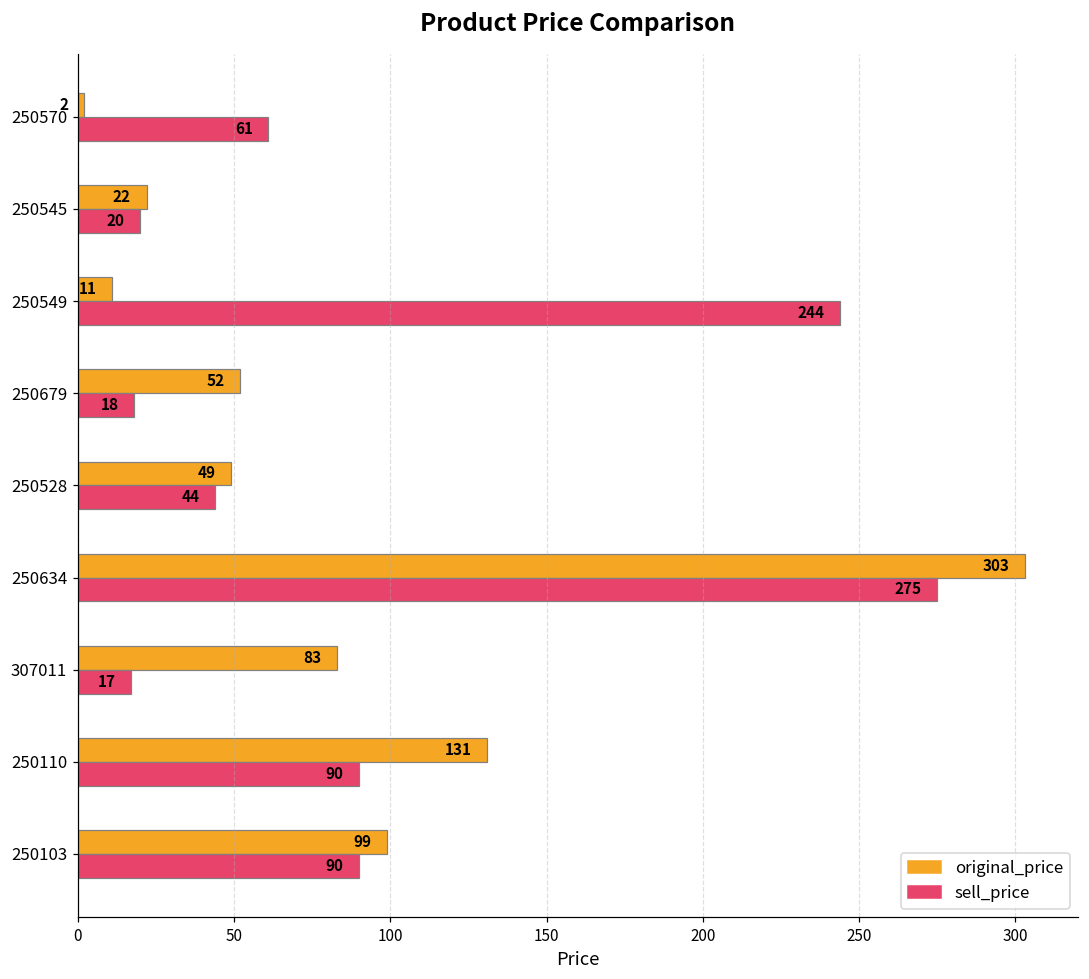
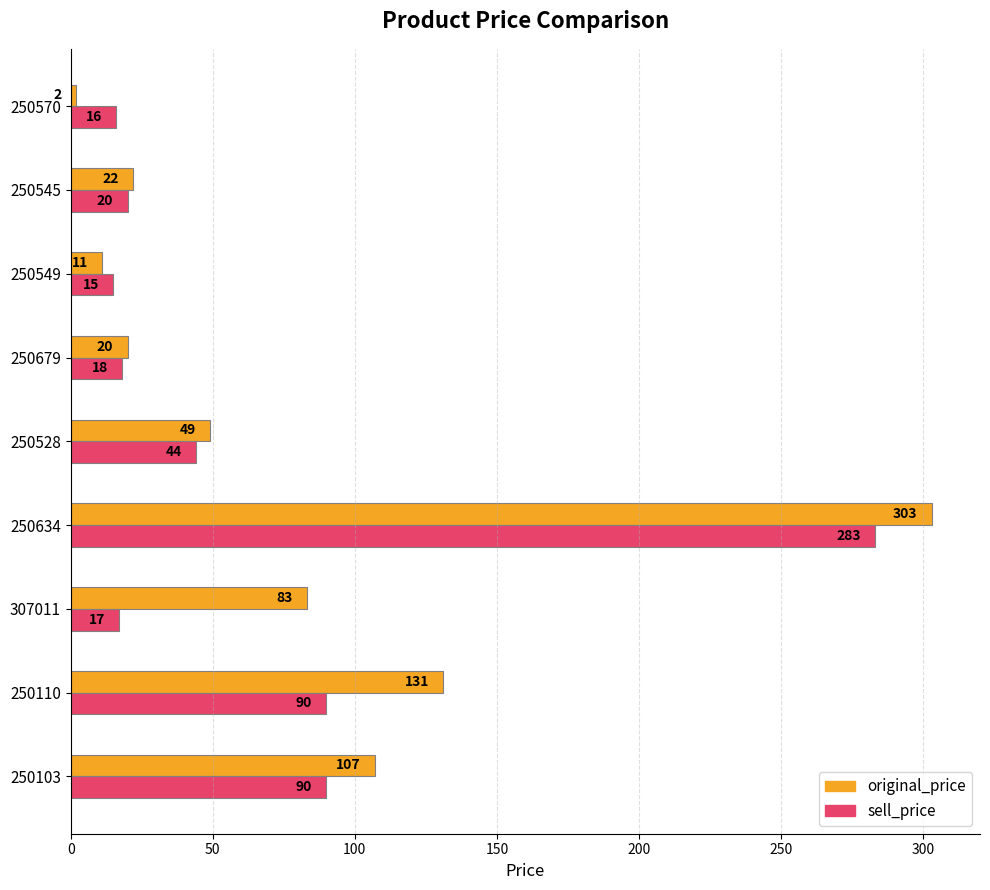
sell_price, 250570: 61 -> 16
sell_price, 250549: 244 -> 15
original_price, 250679: 52 -> 20
sell_price, 250634: 275 -> 283
original_price, 250103: 99 -> 107
